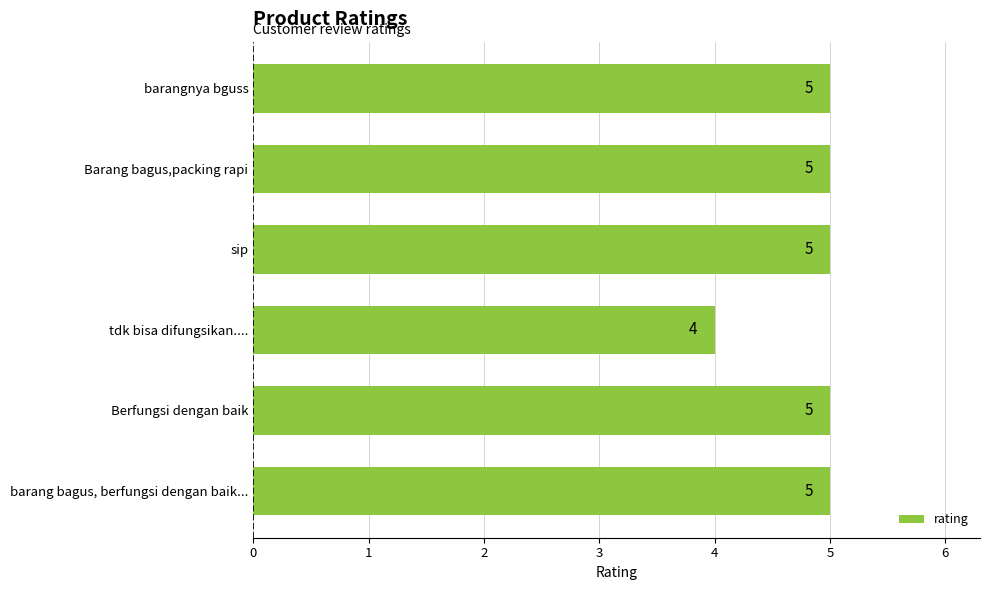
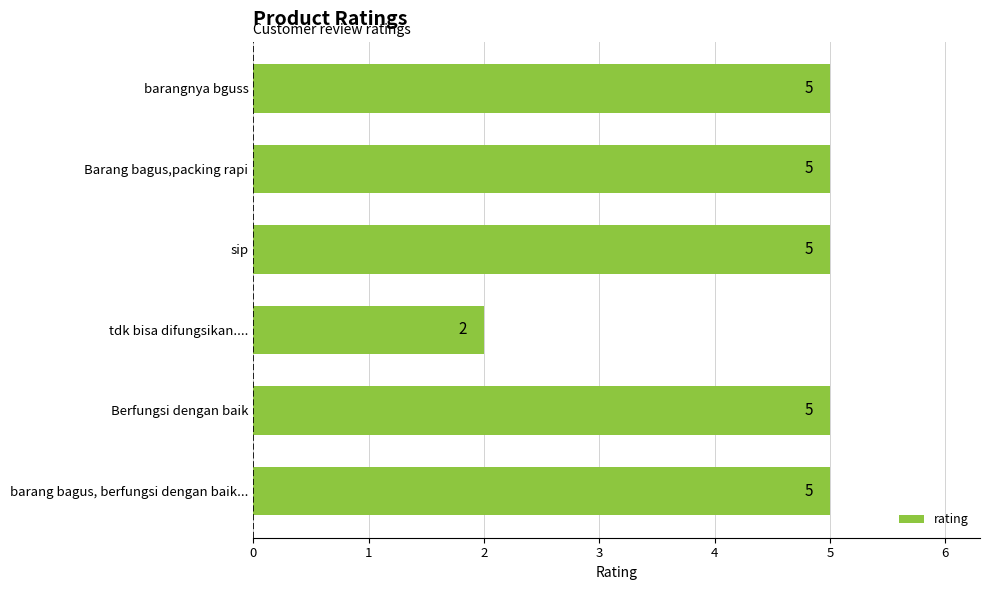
tdk bisa difungsikan....: 4 -> 2
